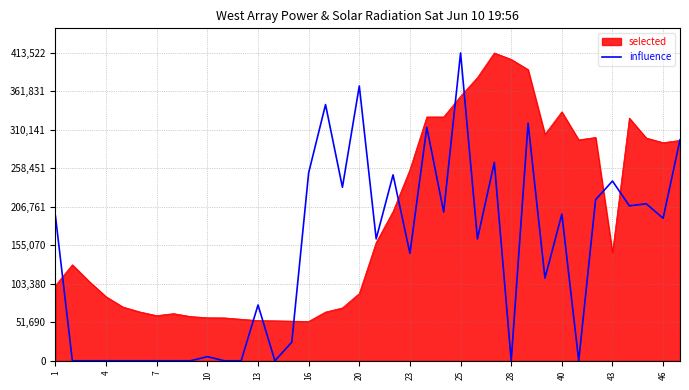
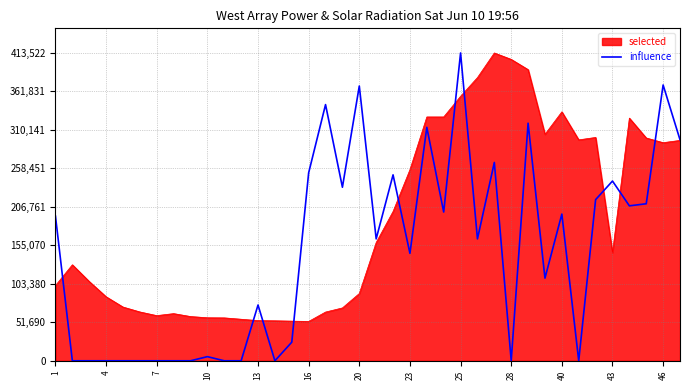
influence, 46: 190,000 -> 370,000
